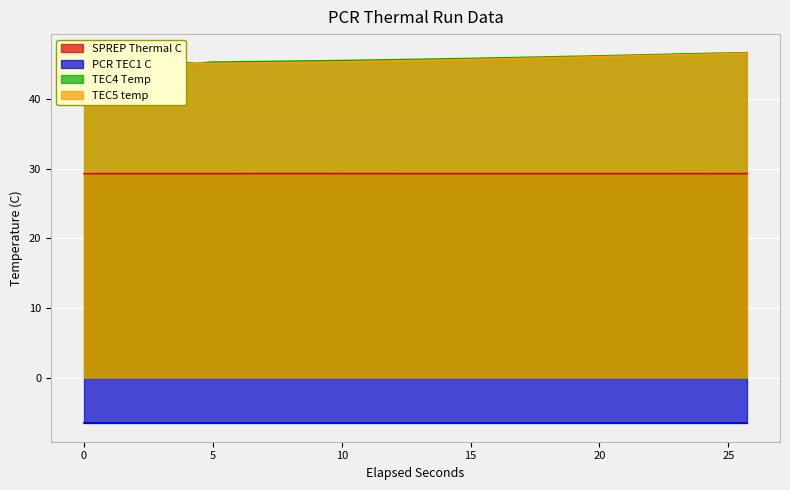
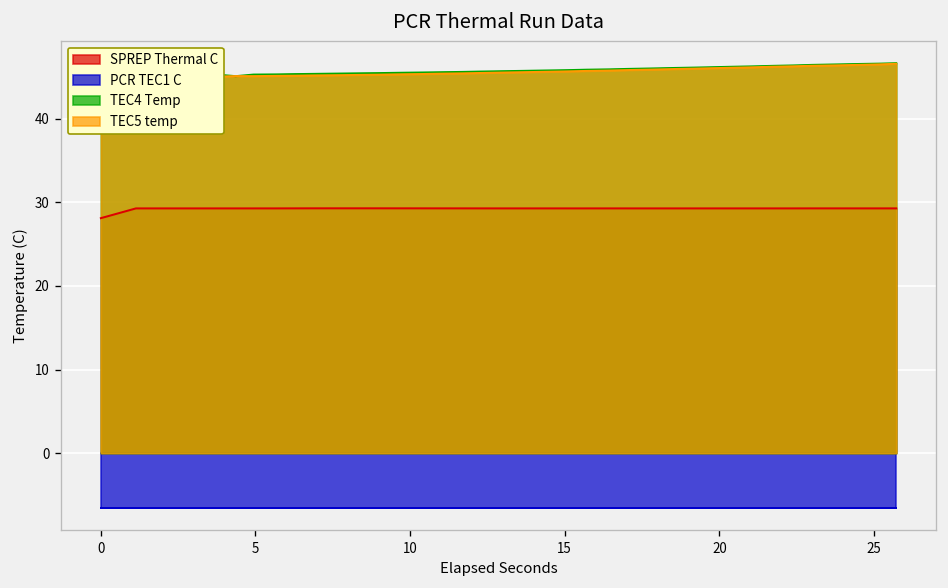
SPREP Thermal C, 0: 29 -> 28
